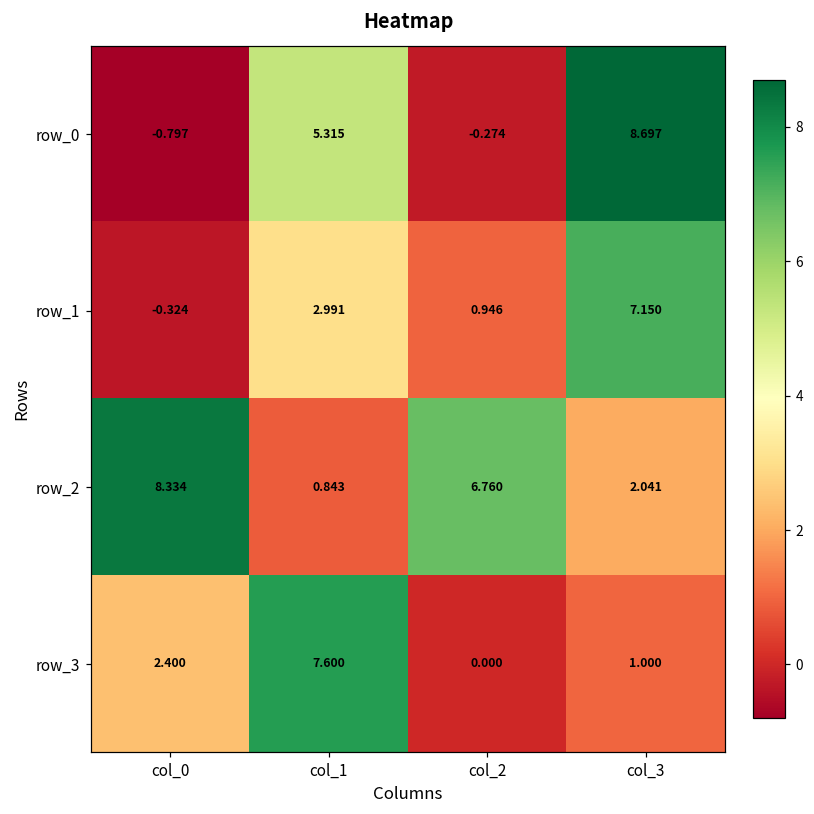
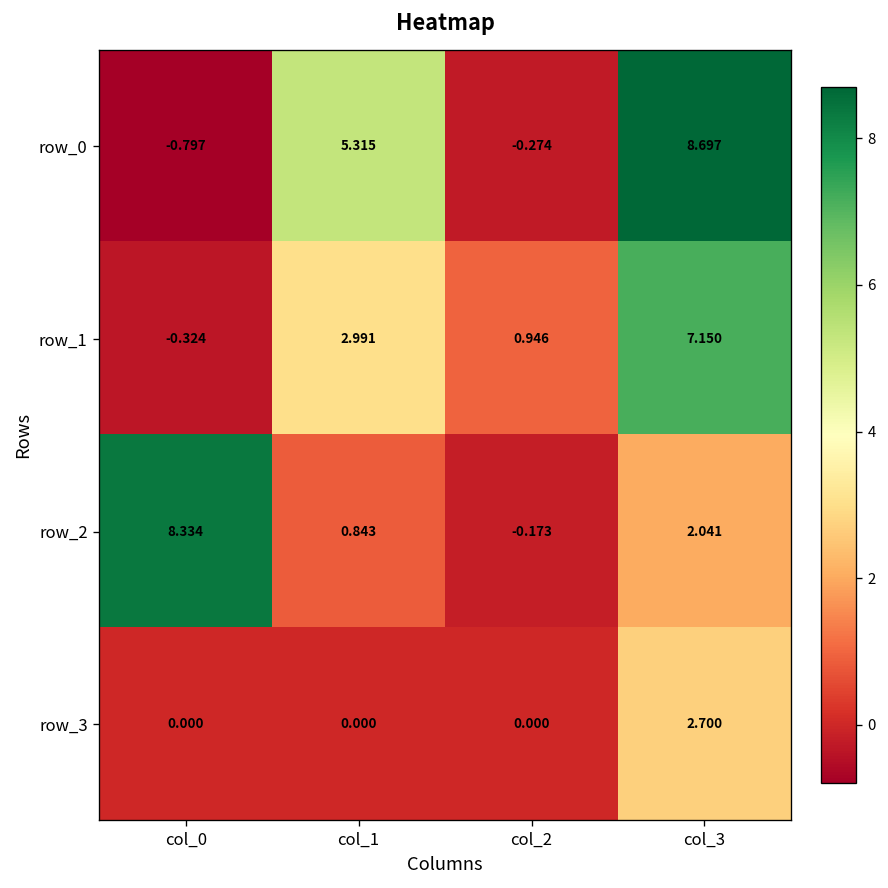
row_2, col_2: 6.760 -> -0.173
row_3, col_0: 2.400 -> 0.000
row_3, col_1: 7.600 -> 0.000
row_3, col_3: 1.000 -> 2.700
